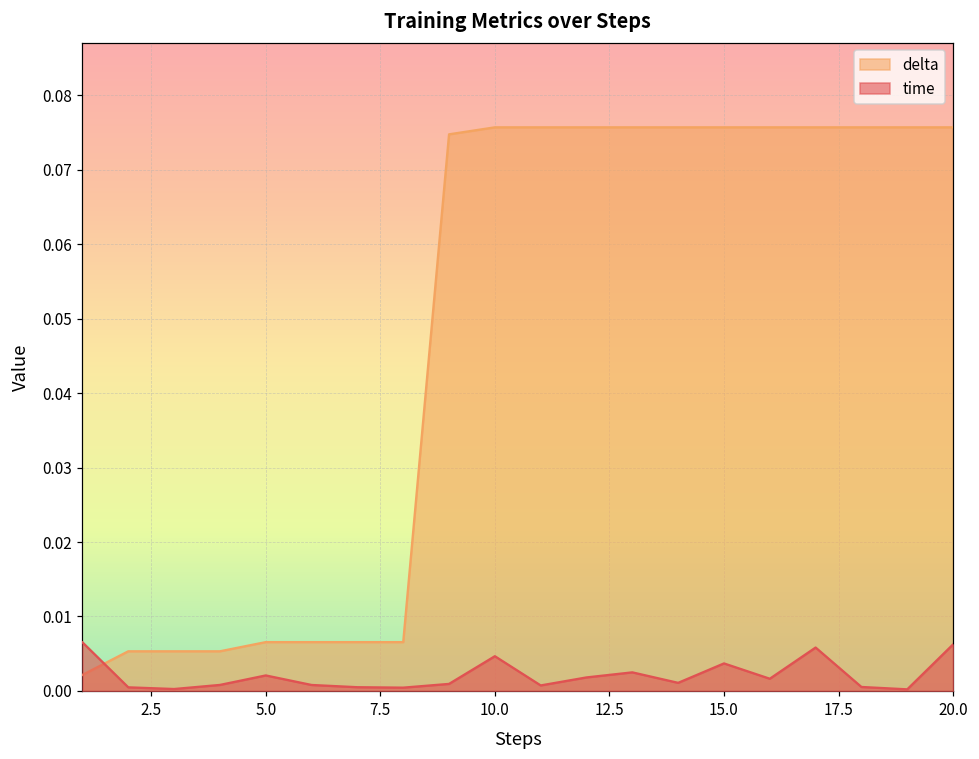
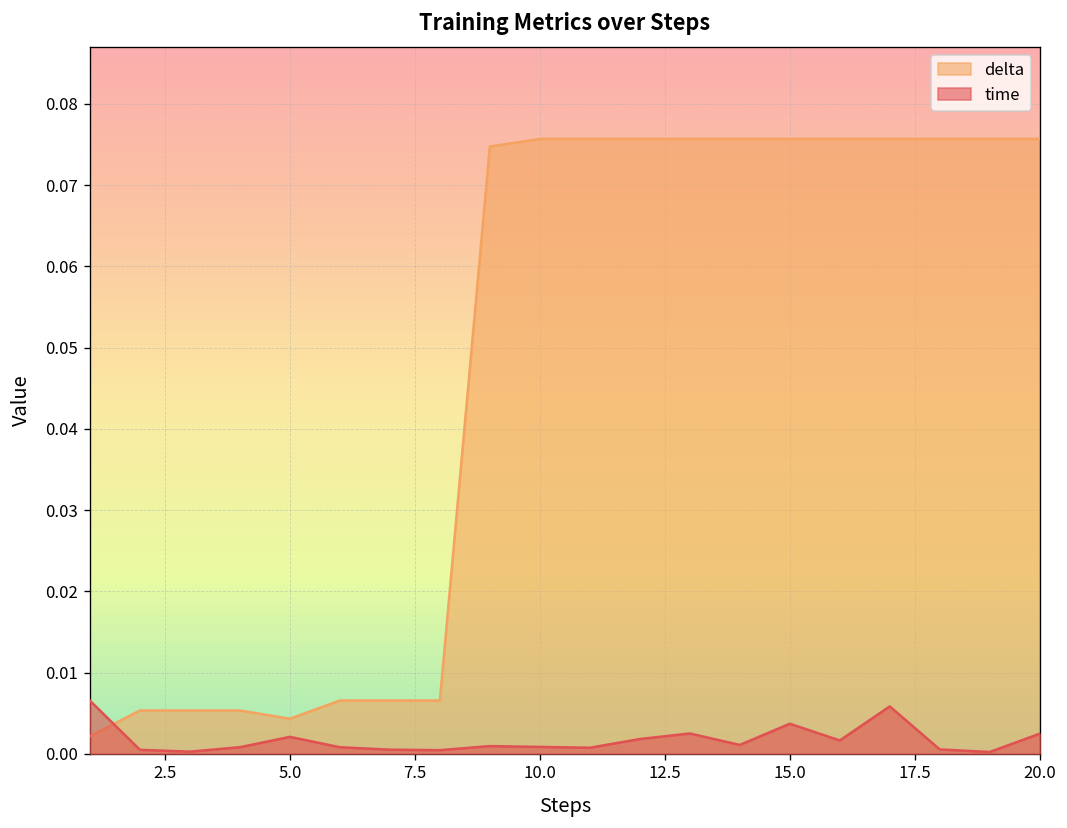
delta, 5.0: 0.007 -> 0.004
time, 10.0: 0.005 -> 0.001
time, 20.0: 0.006 -> 0.002
